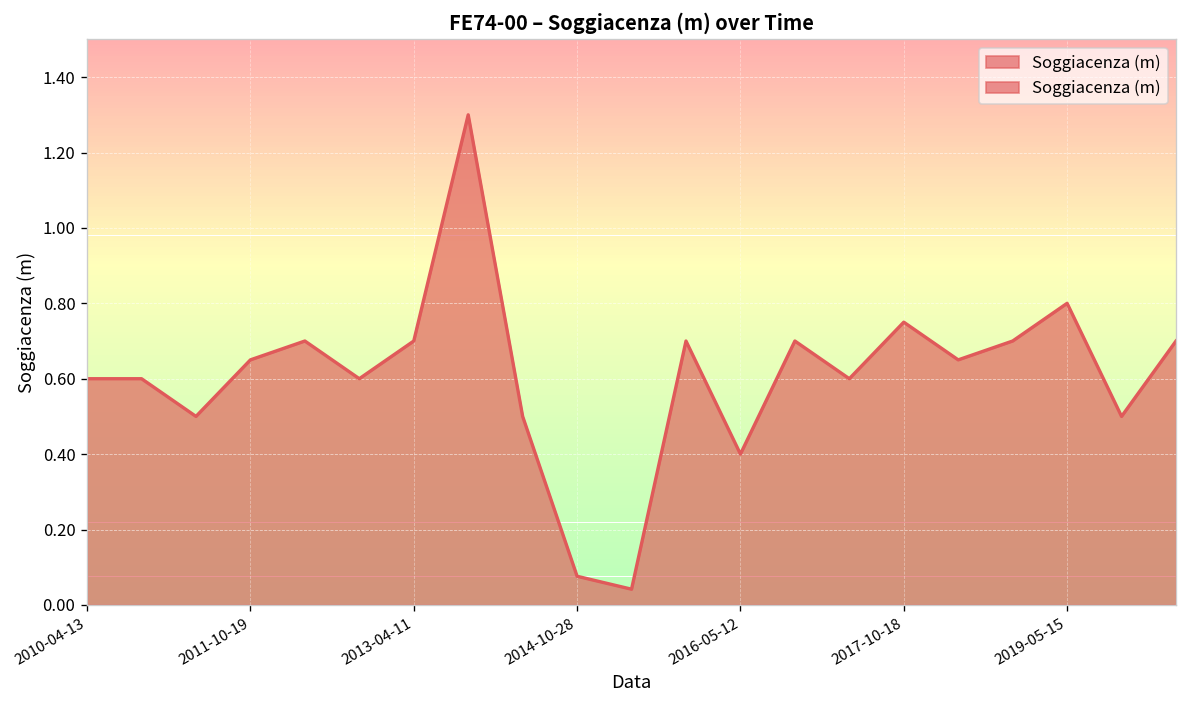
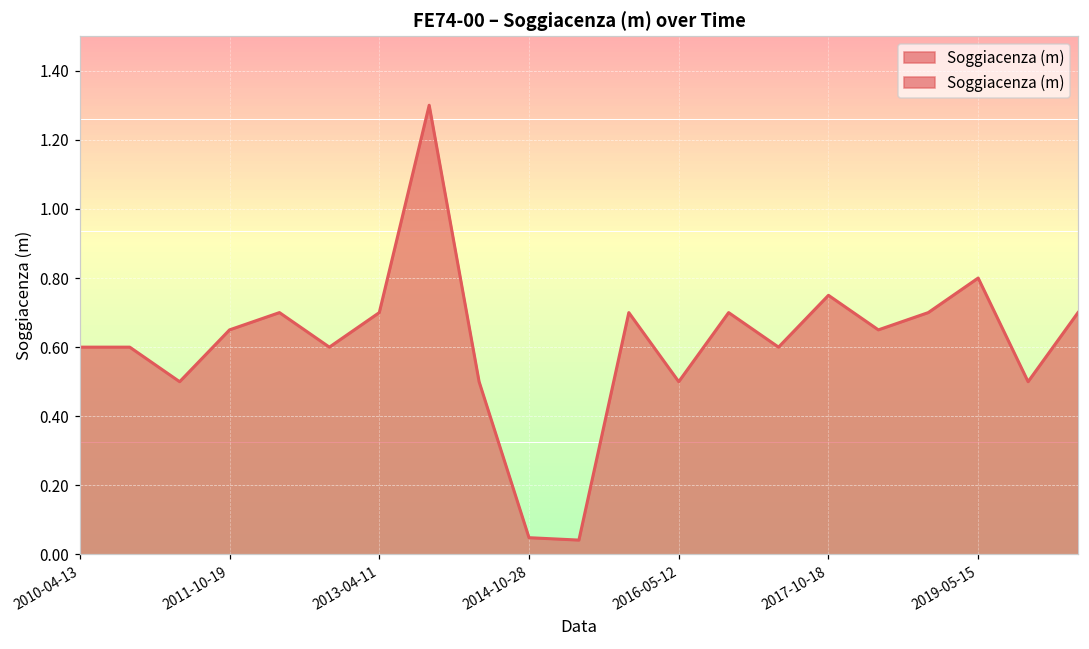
2014-10-28: 0.08 -> 0.05
2016-05-12: 0.4 -> 0.5
